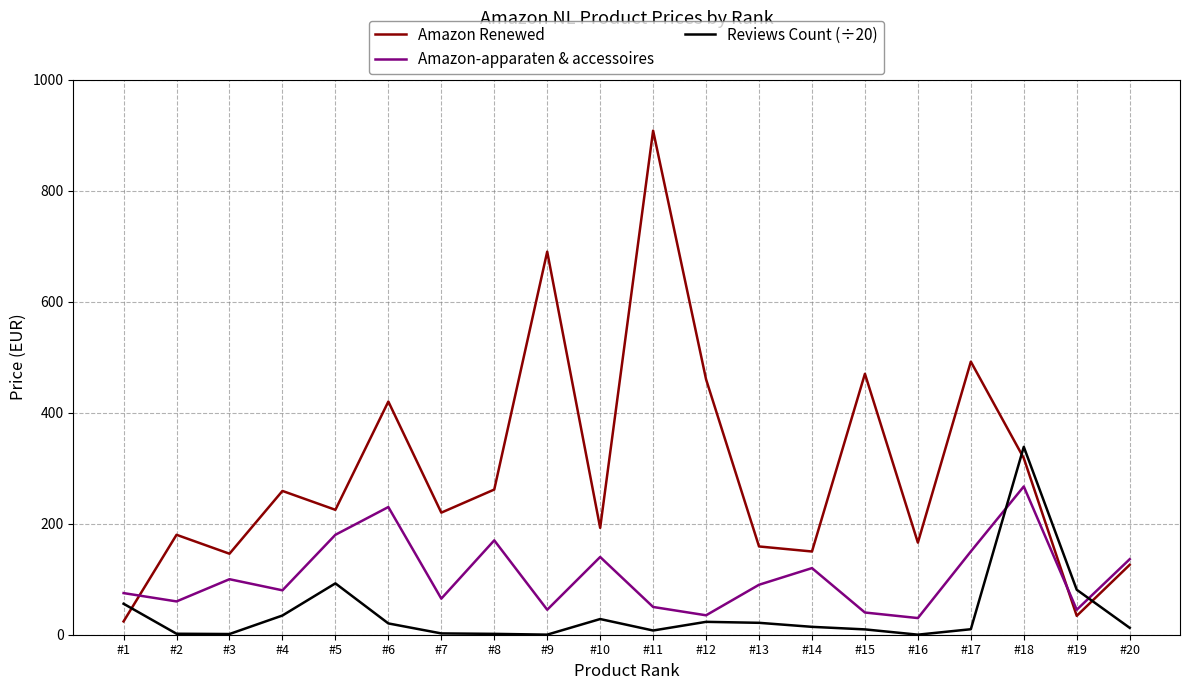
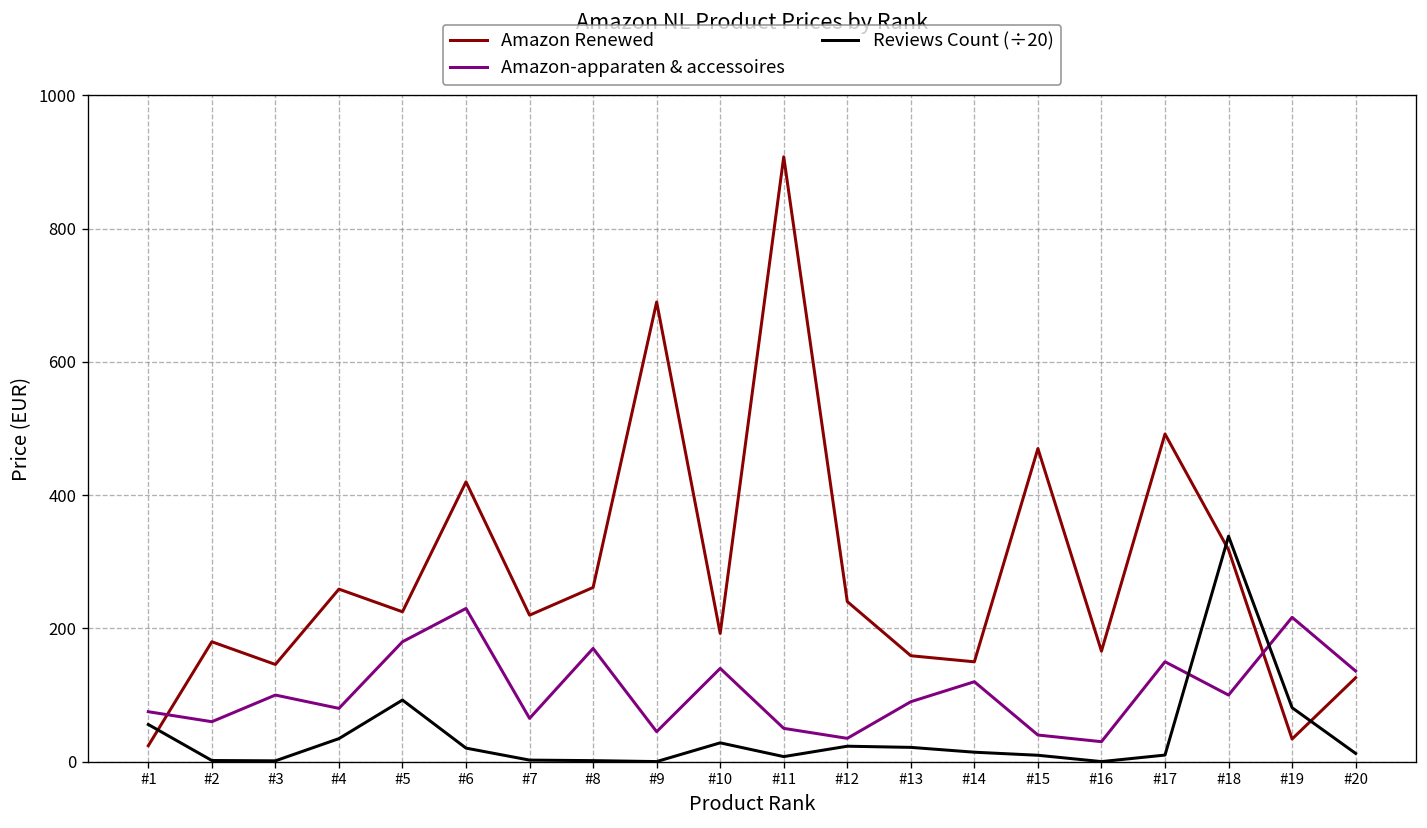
Amazon Renewed, #12: 460 -> 240
Amazon-apparaten & accessoires, #18: 270 -> 100
Amazon-apparaten & accessoires, #19: 40 -> 220
